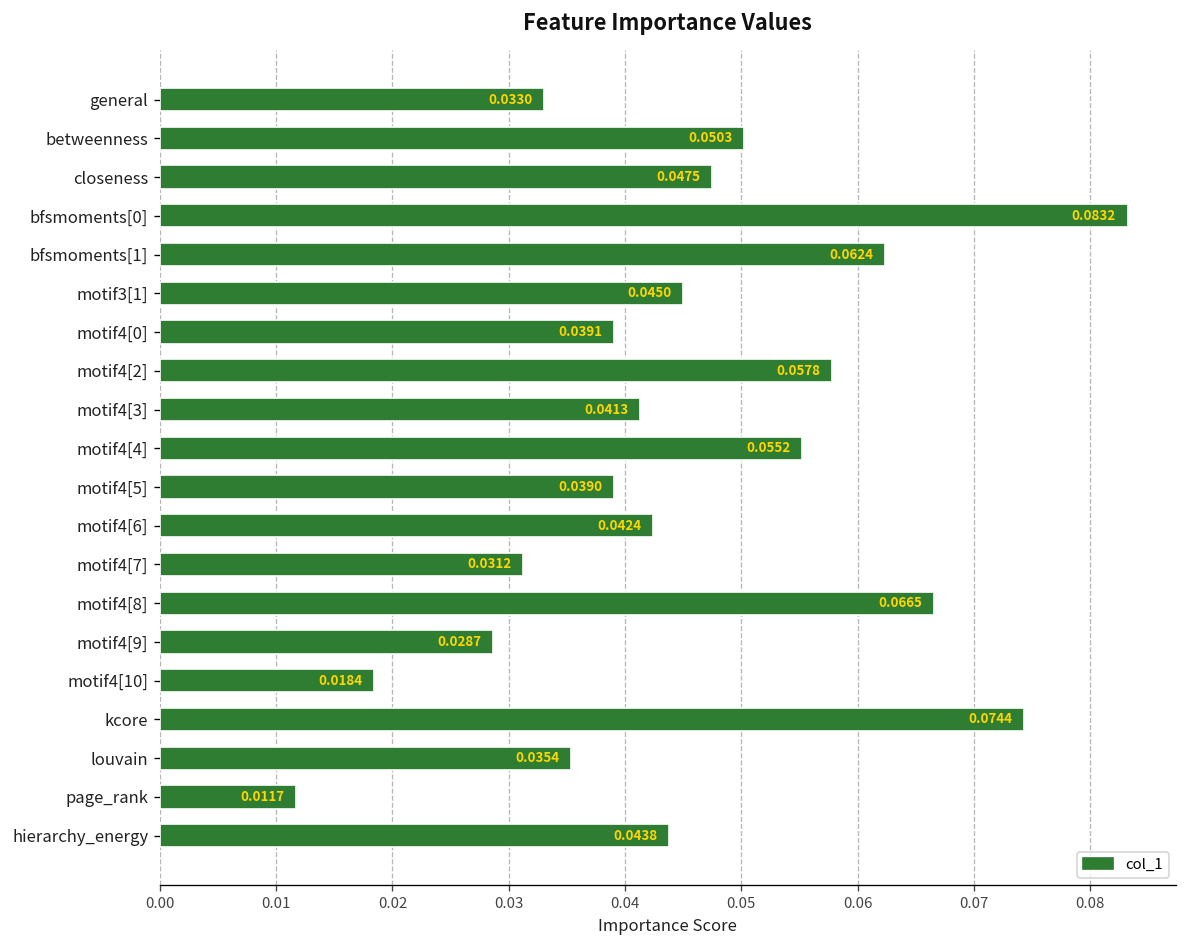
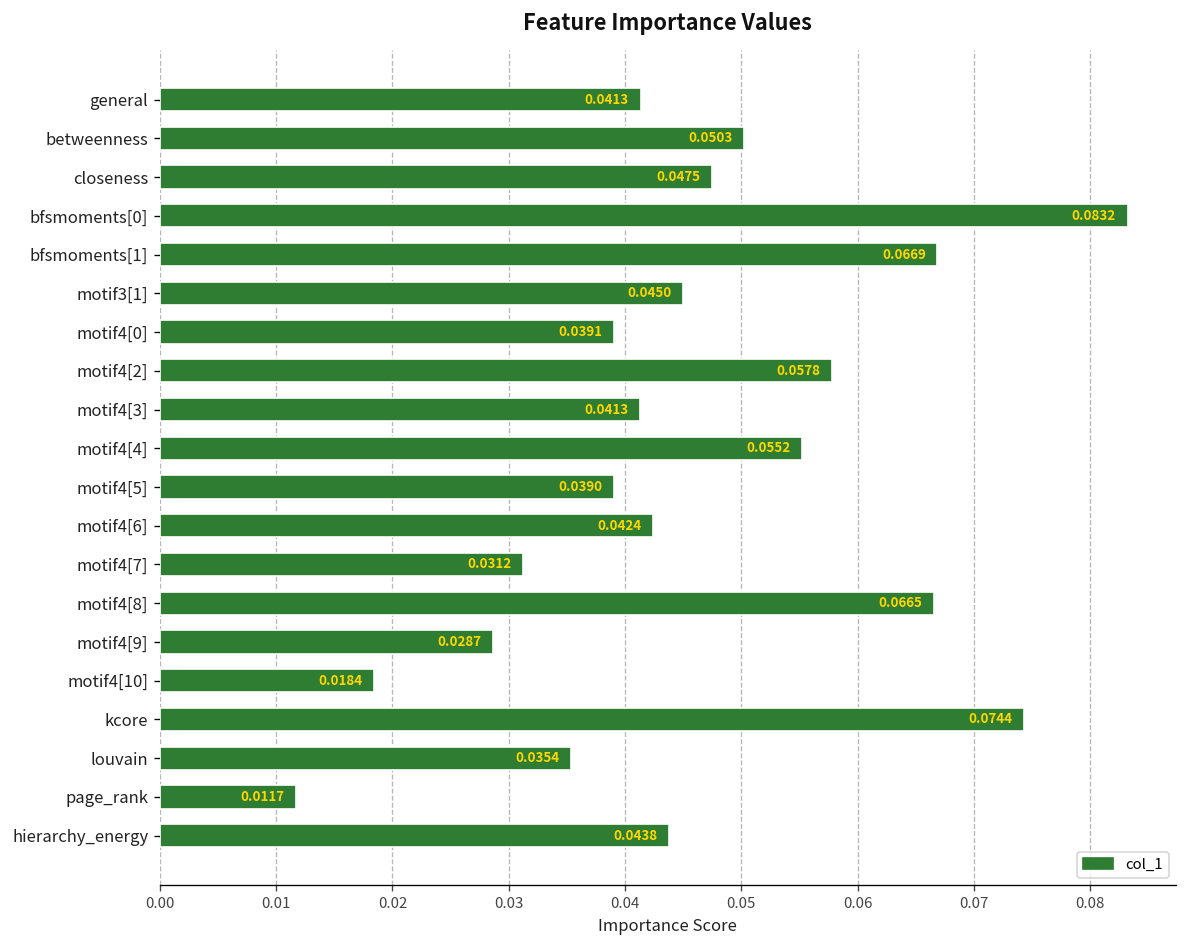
general: 0.0330 -> 0.0413
bfsmoments[1]: 0.0624 -> 0.0669
